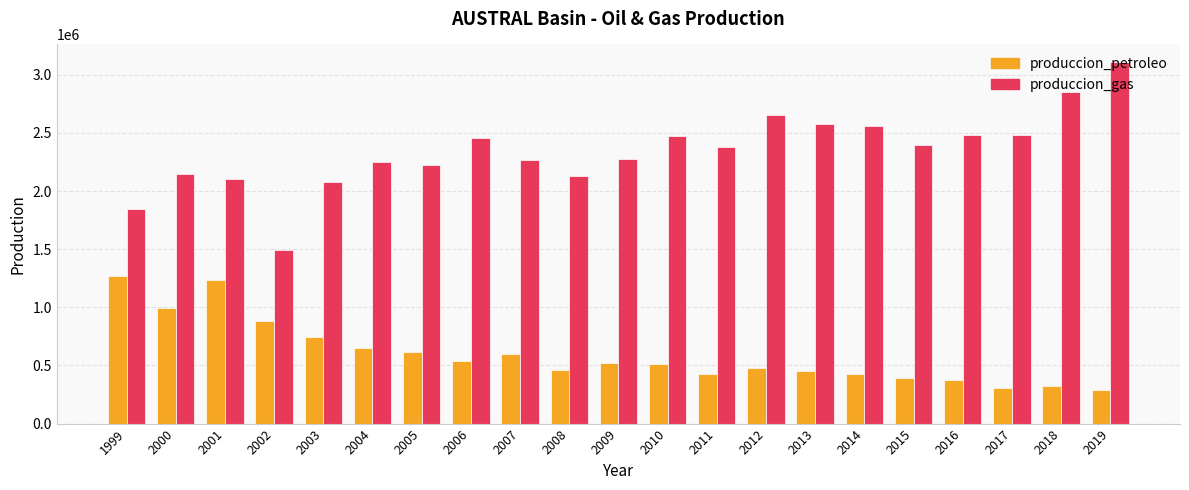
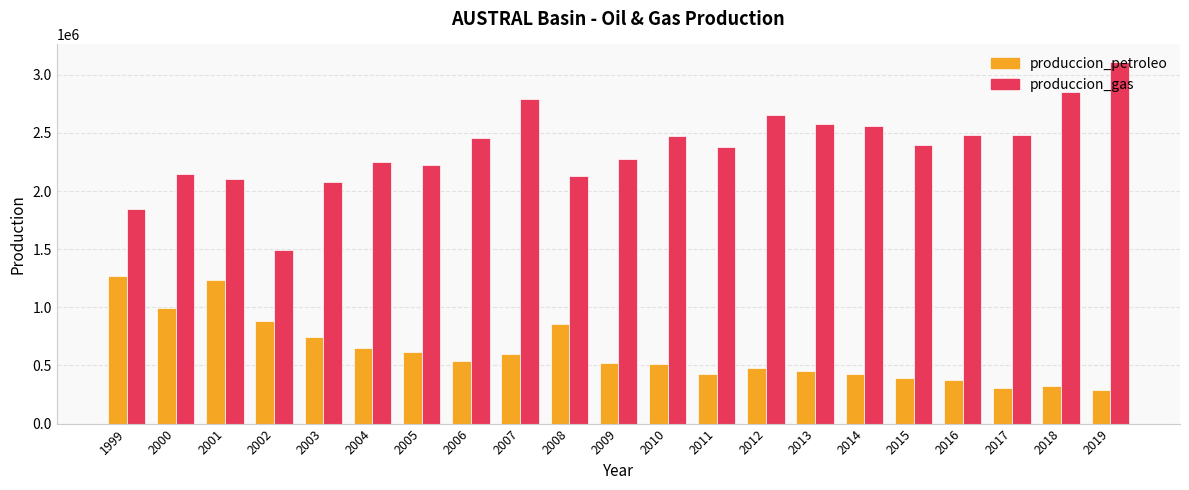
produccion_gas, 2007: 2260000 -> 2790000
produccion_petroleo, 2008: 460000 -> 860000
